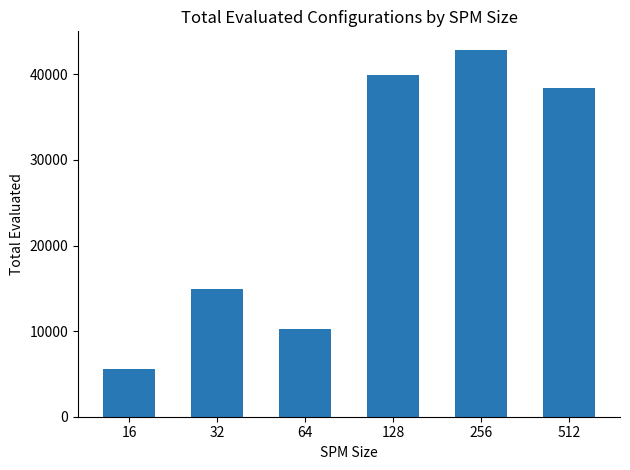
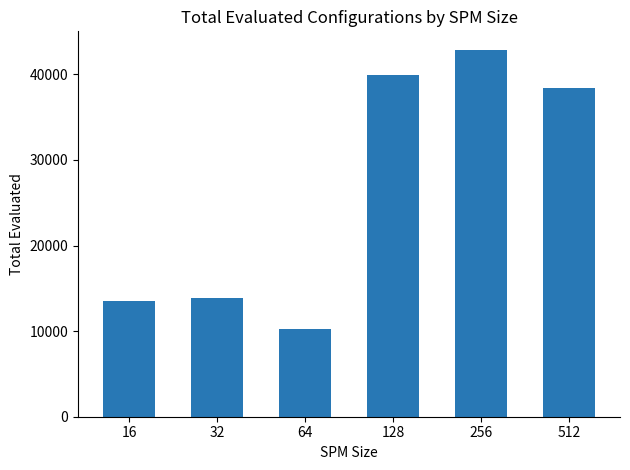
16: 6000 -> 13000
32: 15000 -> 14000
